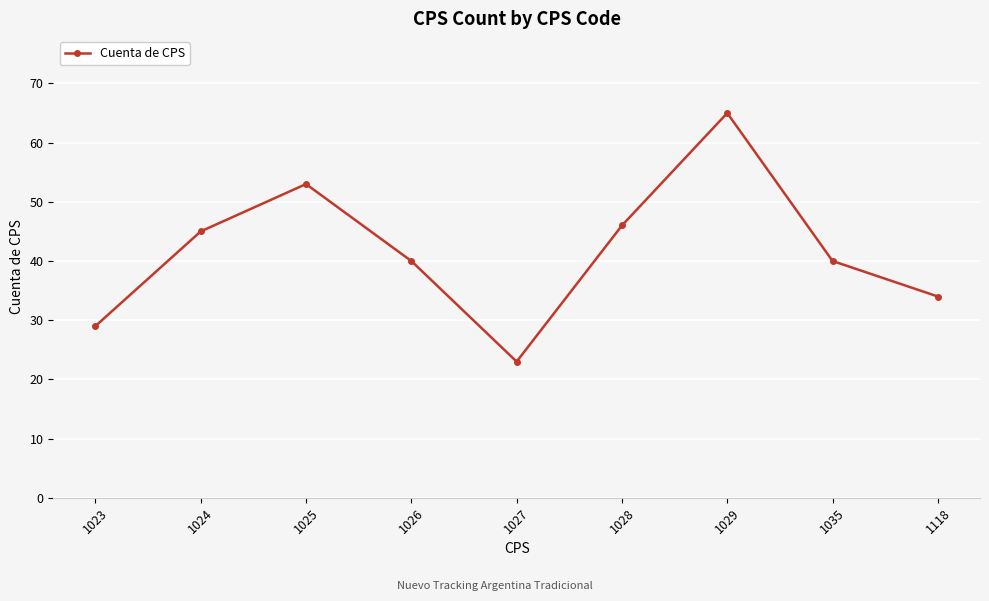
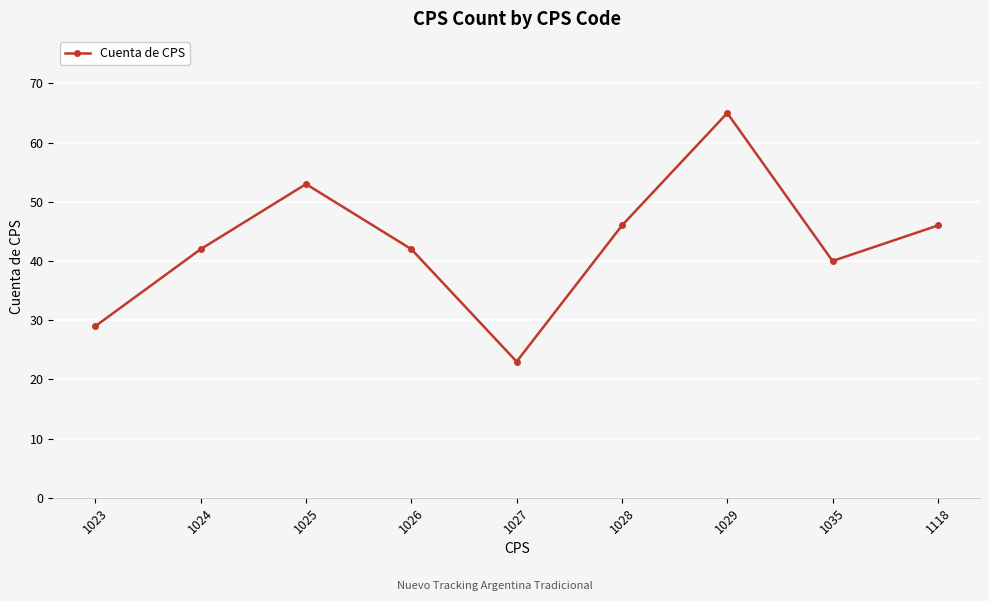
1024: 45 -> 42
1026: 40 -> 42
1118: 34 -> 46
